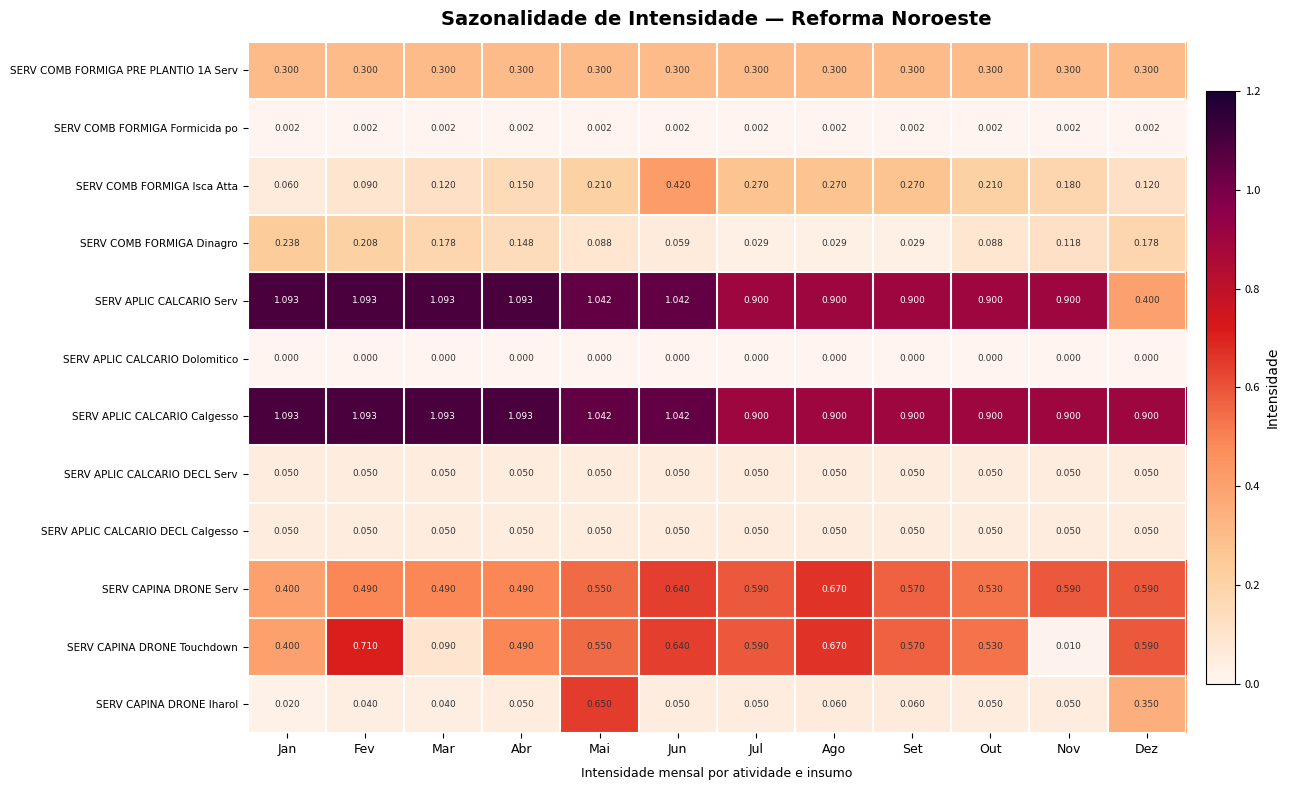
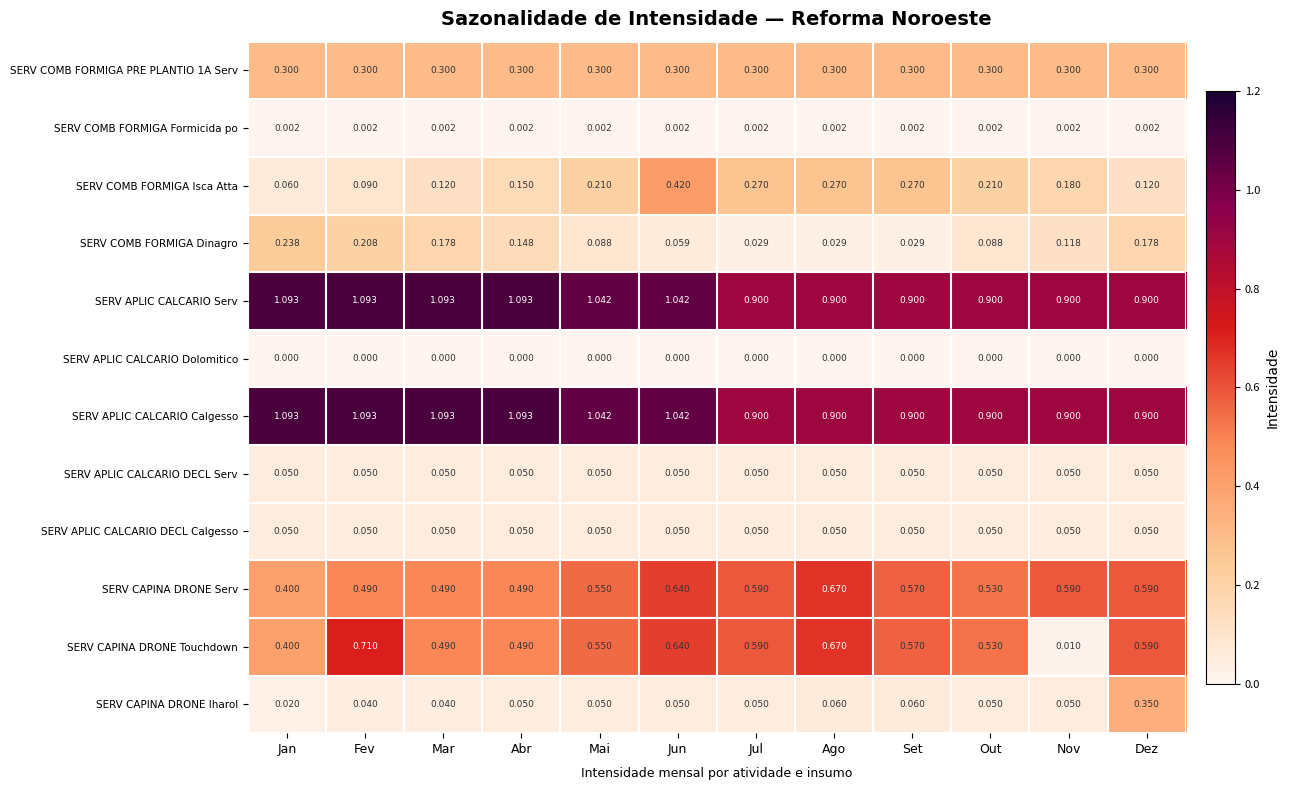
SERV APLIC CALCARIO Serv, Dez: 0.400 -> 0.900
SERV CAPINA DRONE Touchdown, Mar: 0.090 -> 0.490
SERV CAPINA DRONE Iharol, Mai: 0.650 -> 0.050
